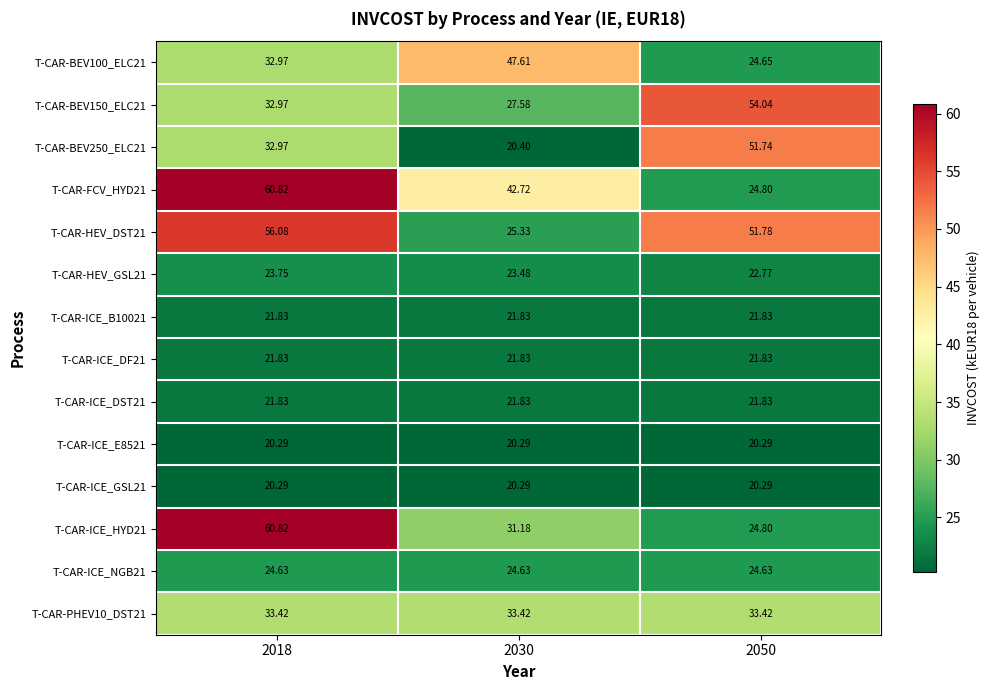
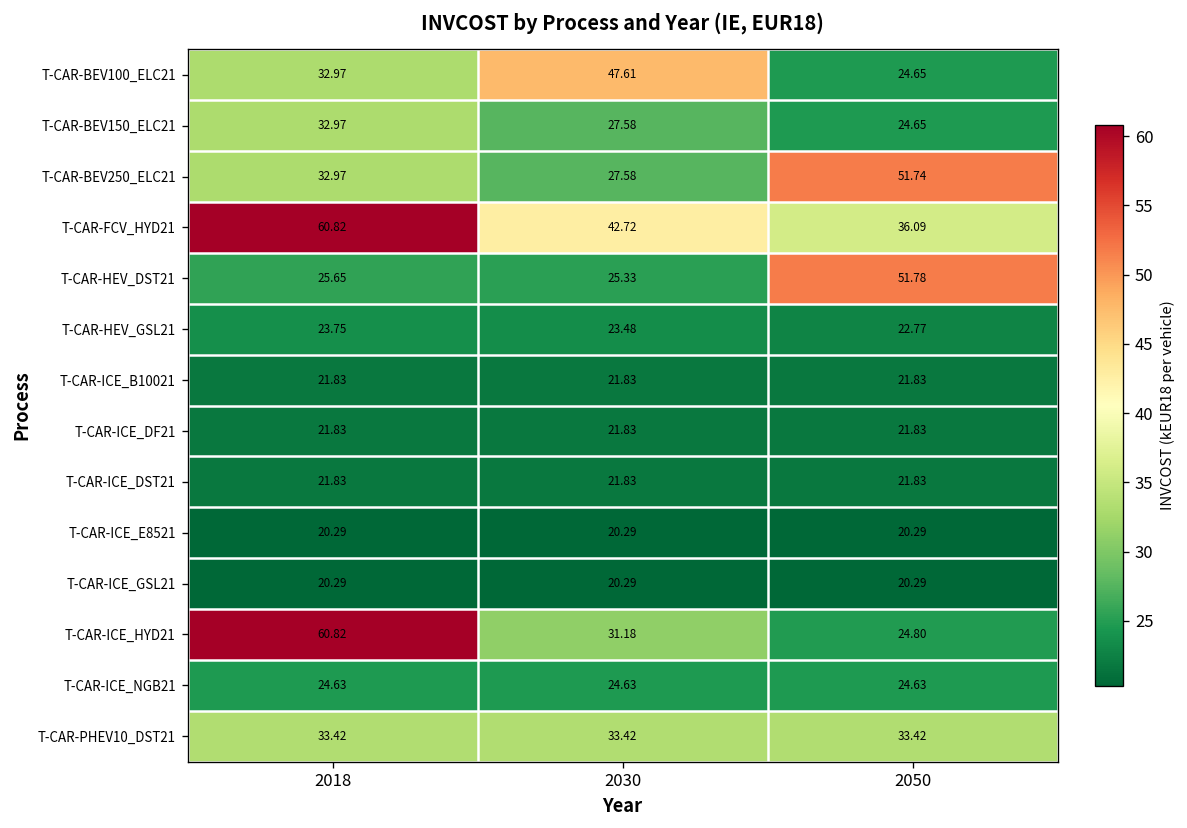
T-CAR-BEV150_ELC21, 2050: 54.04 -> 24.65
T-CAR-BEV250_ELC21, 2030: 20.40 -> 27.58
T-CAR-FCV_HYD21, 2050: 24.80 -> 36.09
T-CAR-HEV_DST21, 2018: 56.08 -> 25.65
